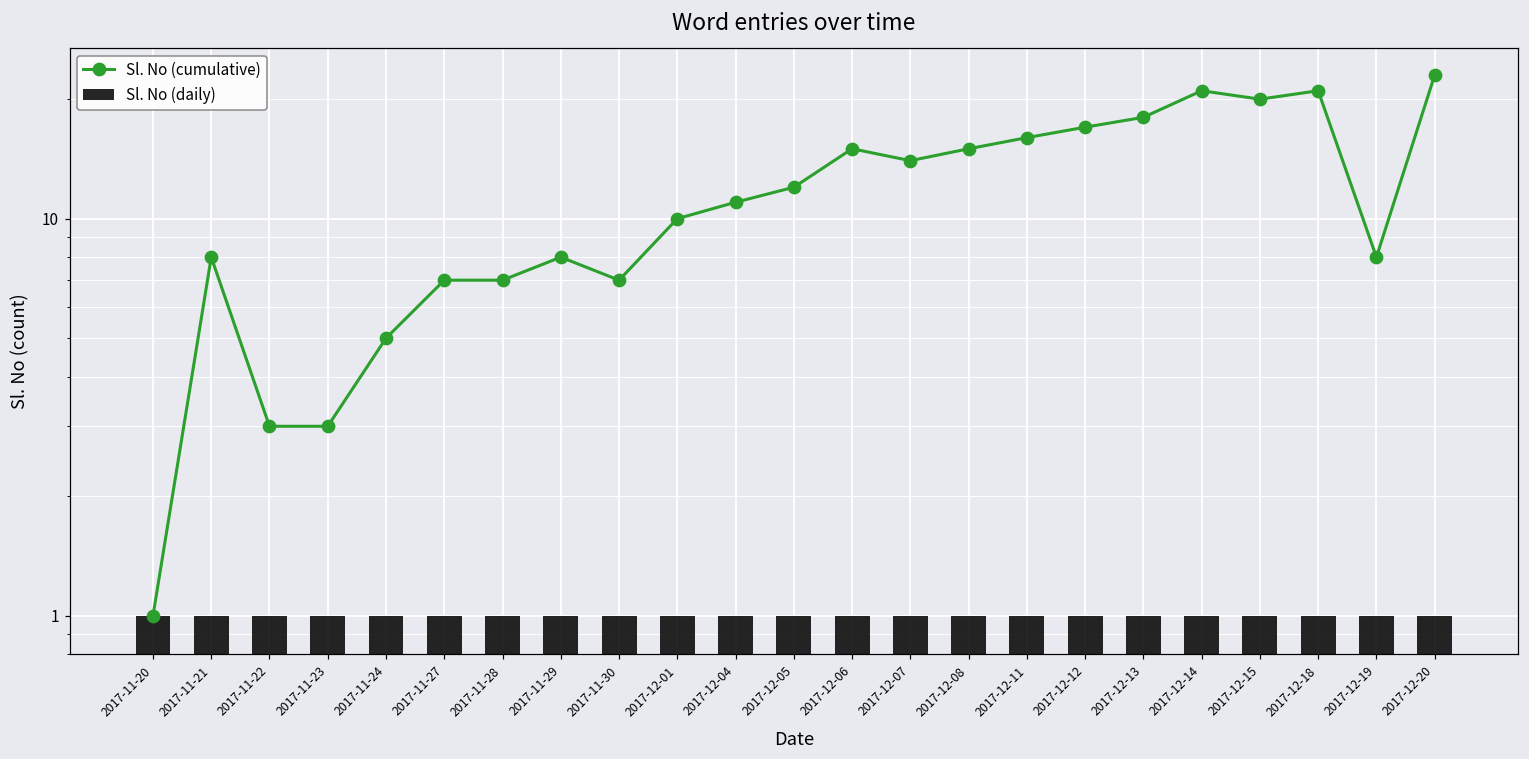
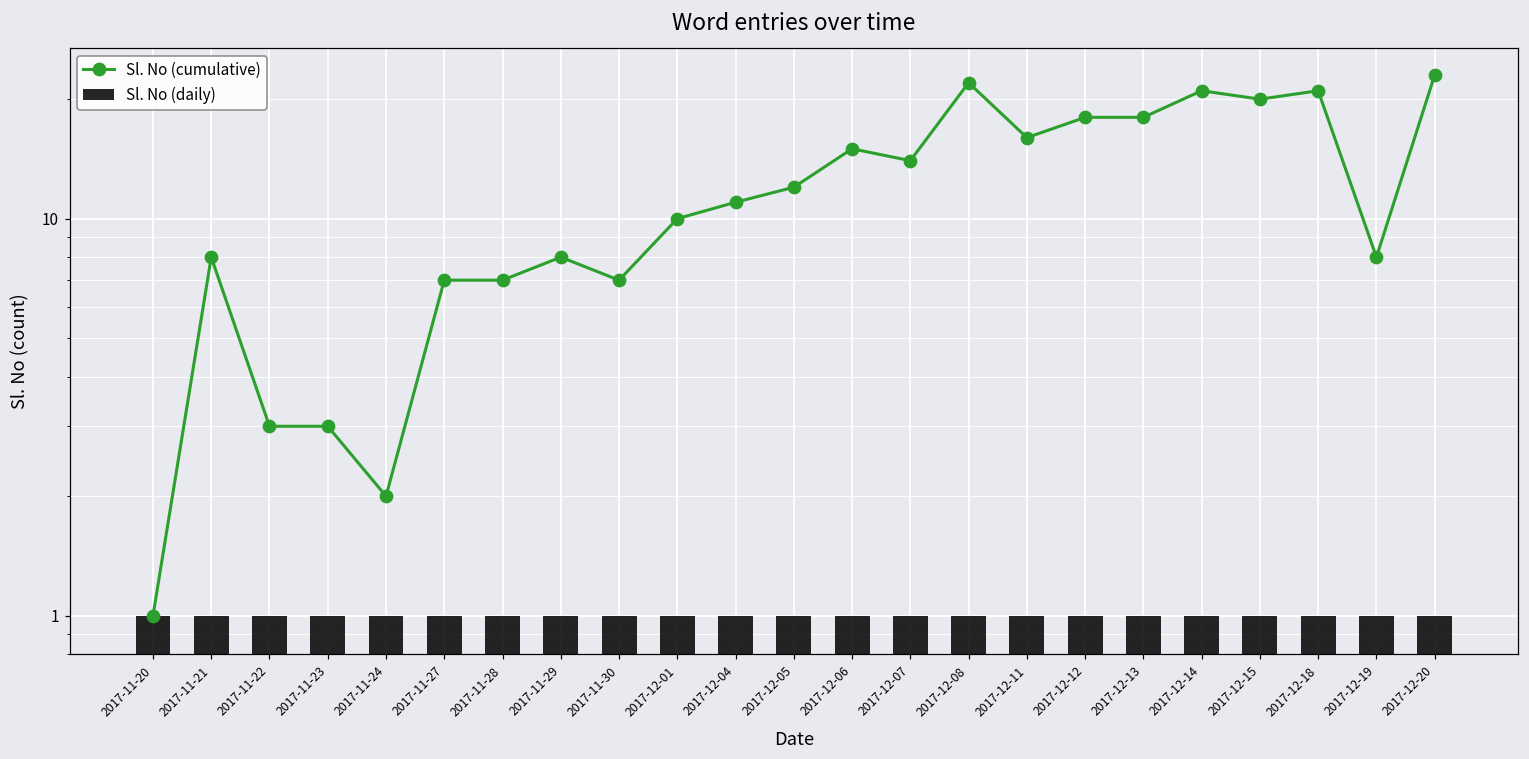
Sl. No (cumulative), 2017-11-24: 5 -> 2
Sl. No (cumulative), 2017-12-08: 15 -> 22
Sl. No (cumulative), 2017-12-12: 17 -> 18
